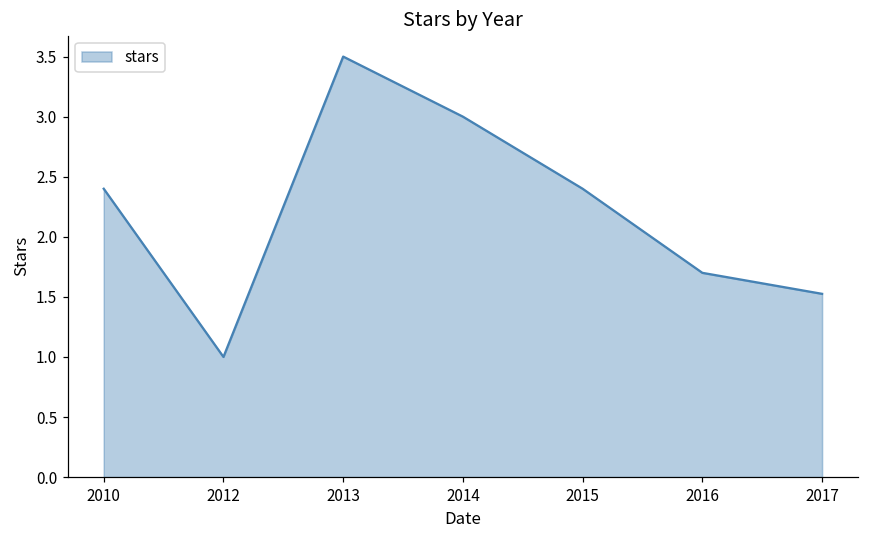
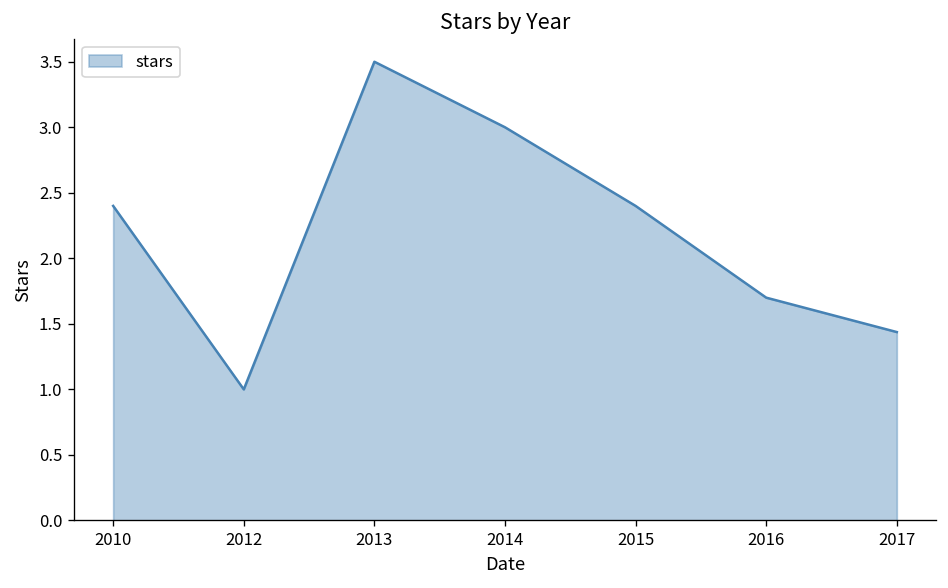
2017: 1.53 -> 1.44
